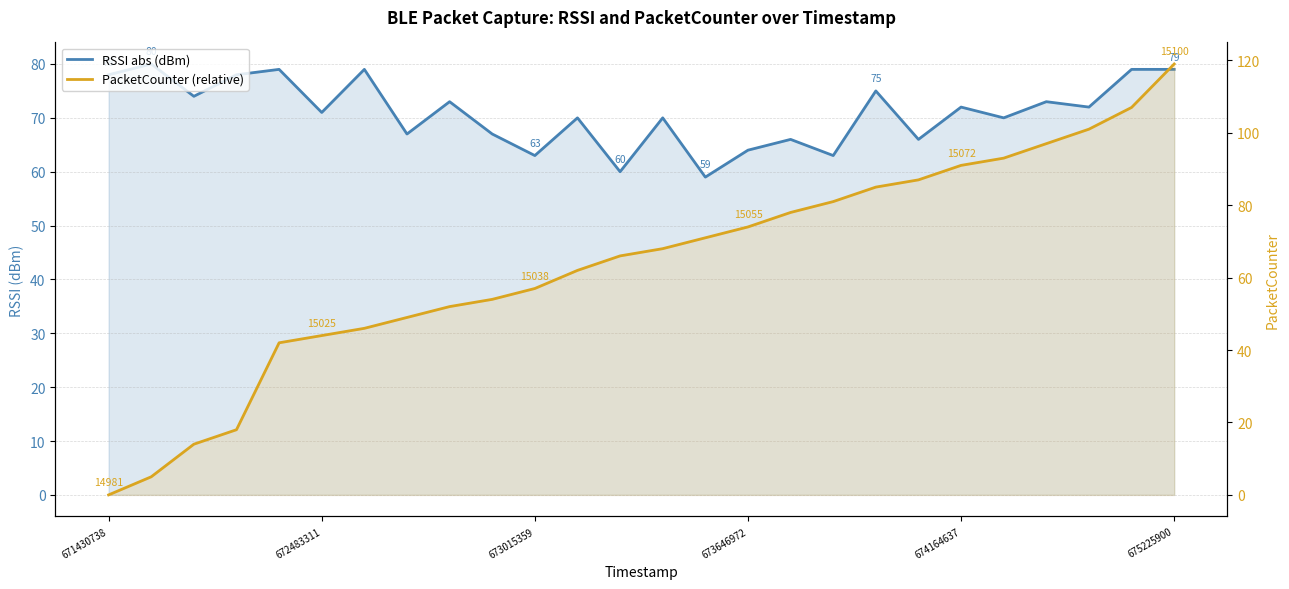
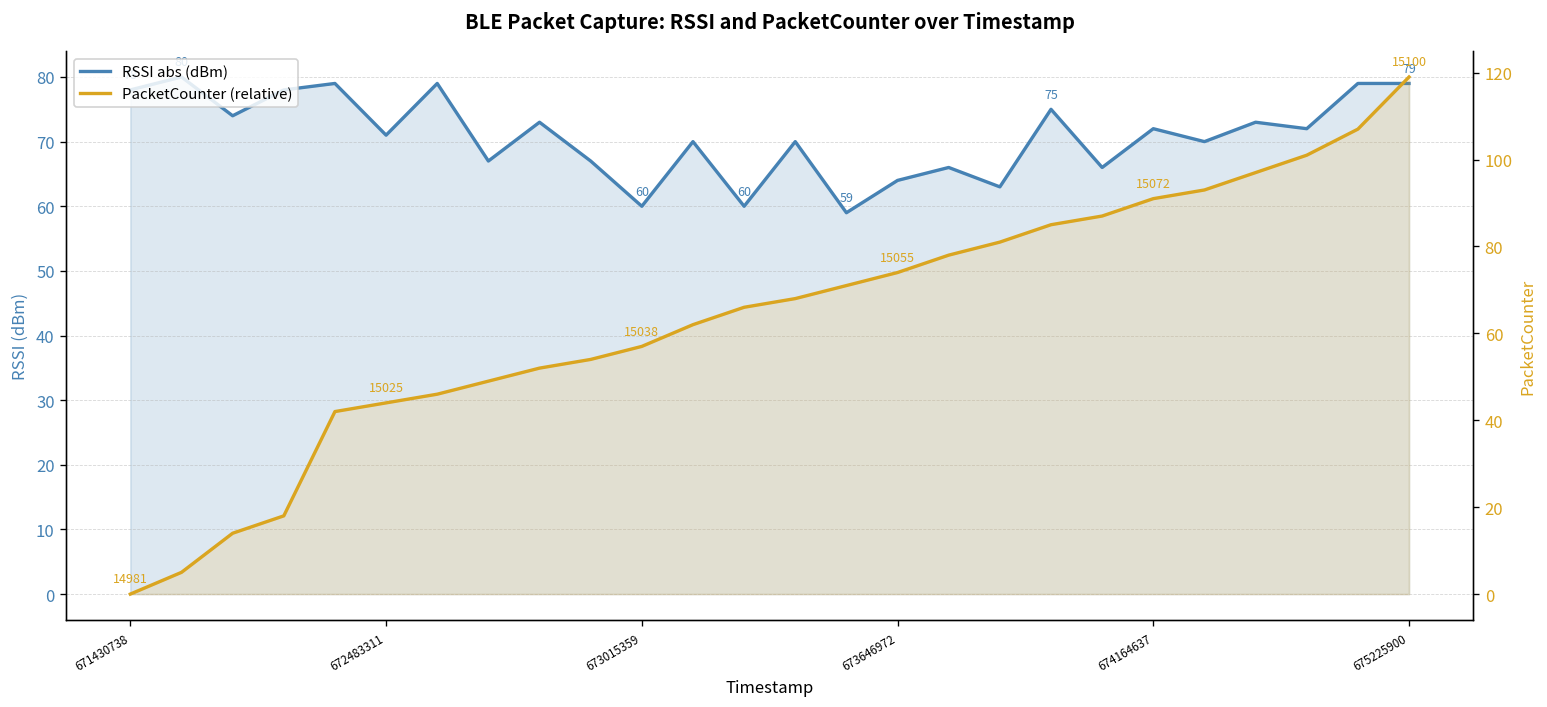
RSSI abs (dBm), 673015359: 63 -> 60
